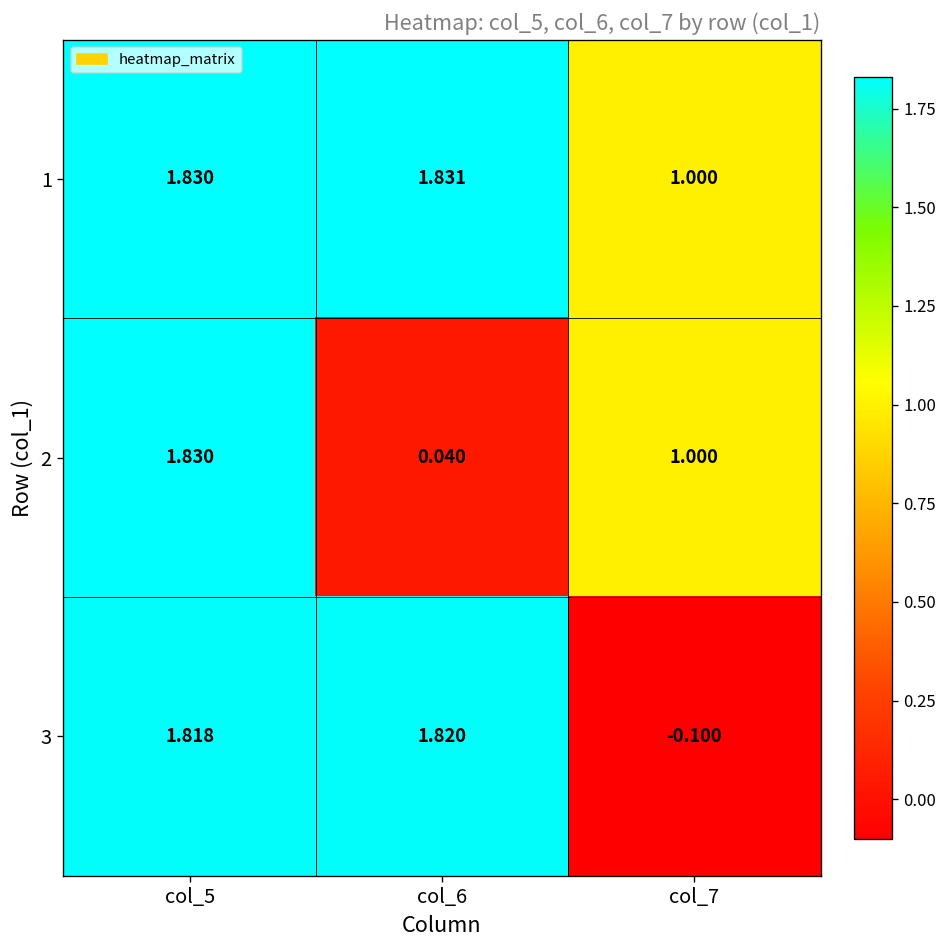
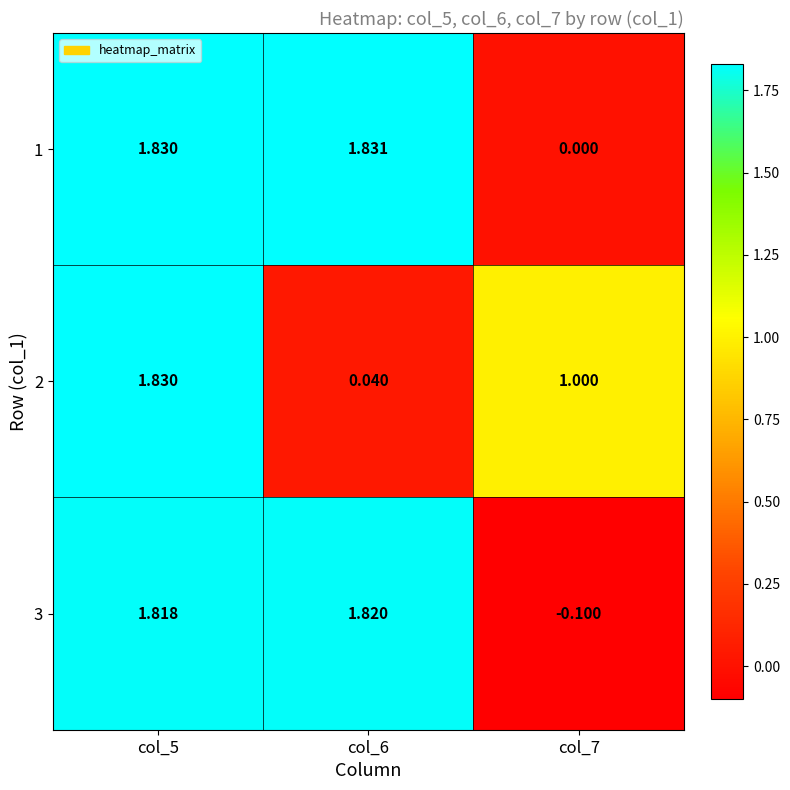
1, col_7: 1.000 -> 0.000
